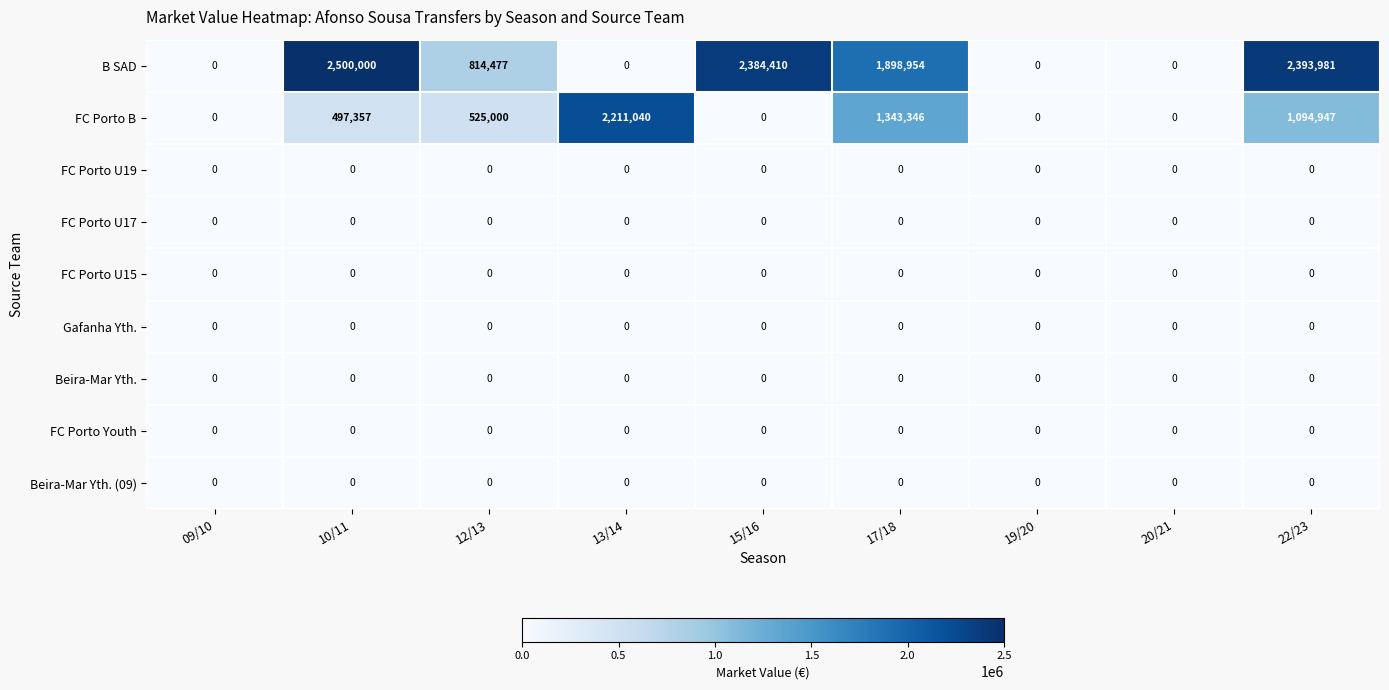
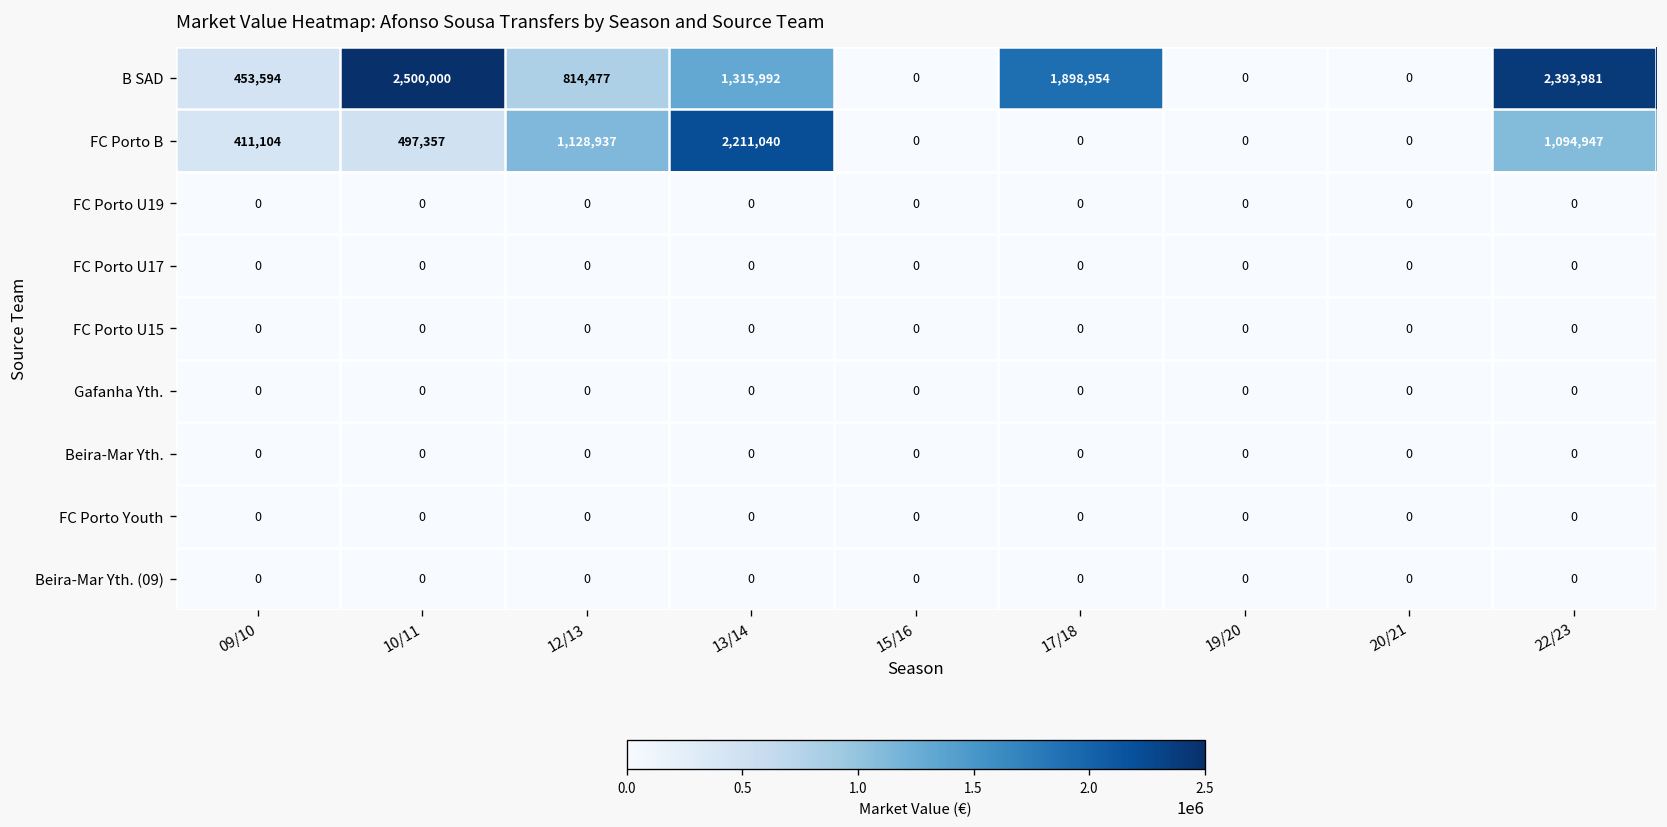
B SAD, 09/10: 0 -> 453,594
B SAD, 13/14: 0 -> 1,315,992
B SAD, 15/16: 2,384,410 -> 0
FC Porto B, 09/10: 0 -> 411,104
FC Porto B, 12/13: 525,000 -> 1,128,937
FC Porto B, 17/18: 1,343,346 -> 0
